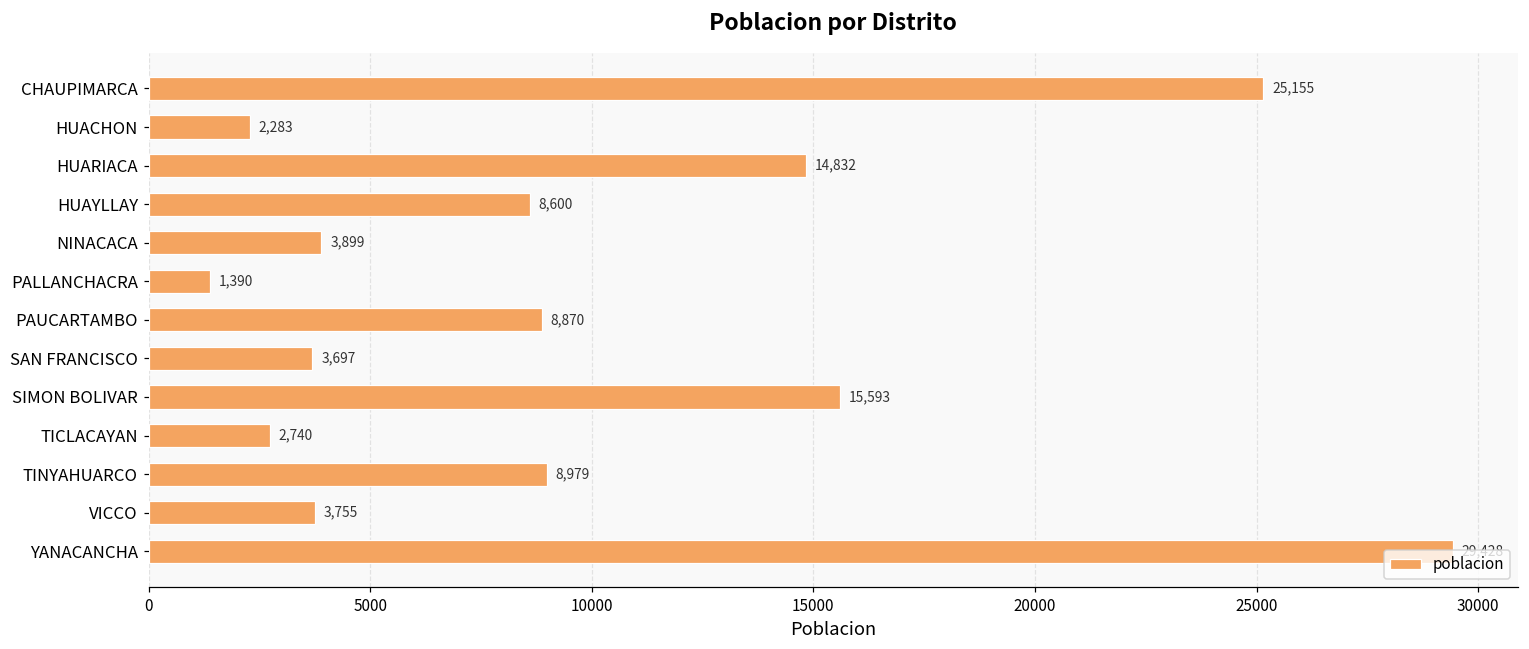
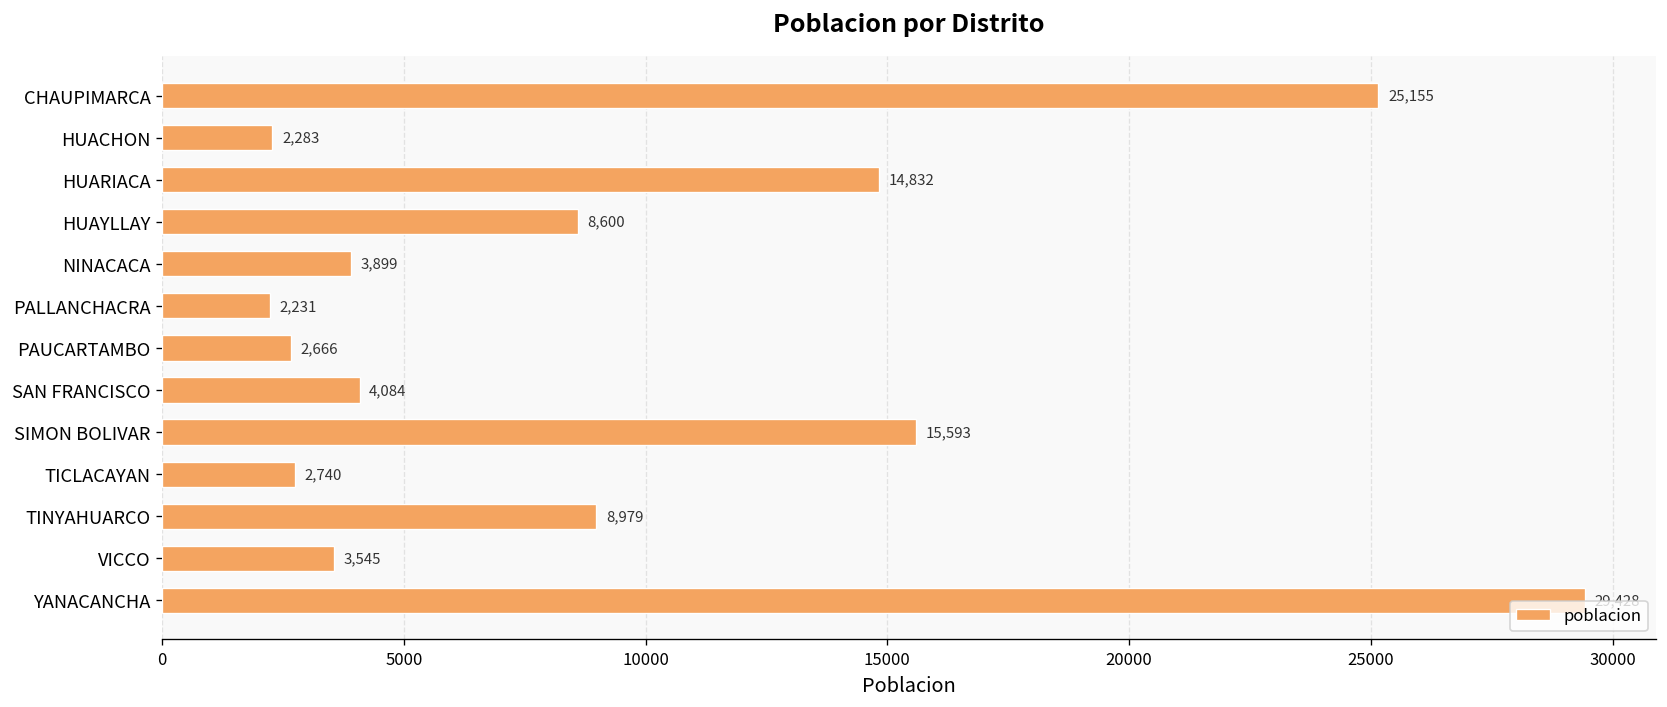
PALLANCHACRA: 1,390 -> 2,231
PAUCARTAMBO: 8,870 -> 2,666
SAN FRANCISCO: 3,697 -> 4,084
VICCO: 3,755 -> 3,545
